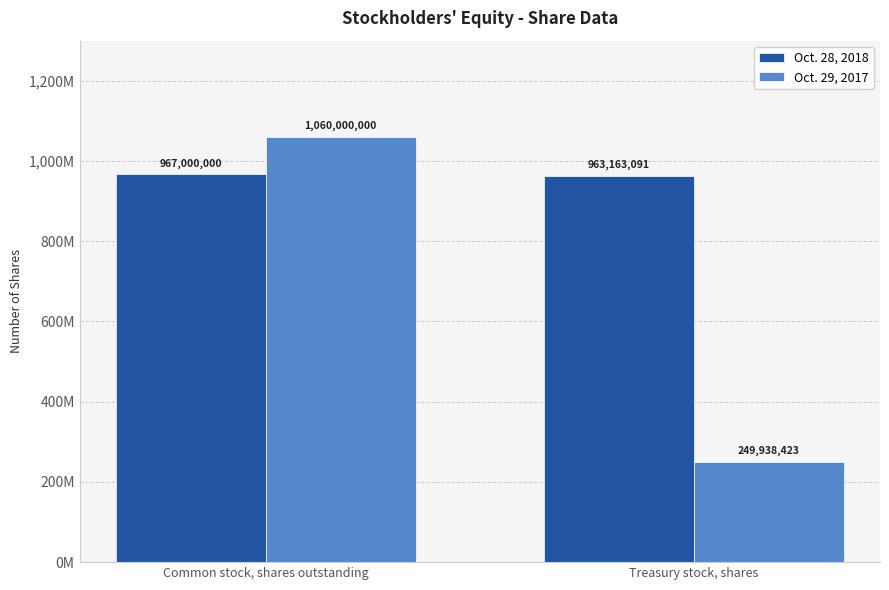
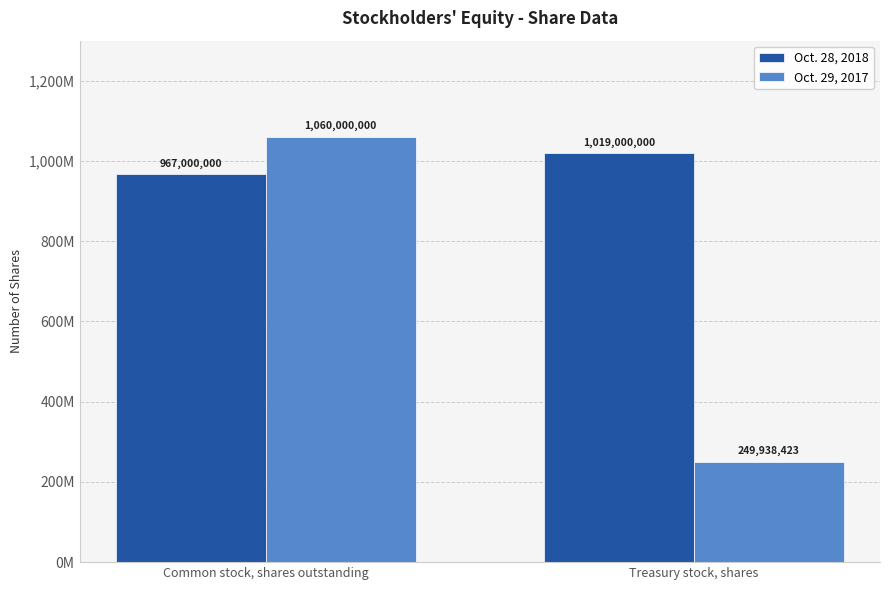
Oct. 28, 2018, Treasury stock, shares: 963,163,091 -> 1,019,000,000
